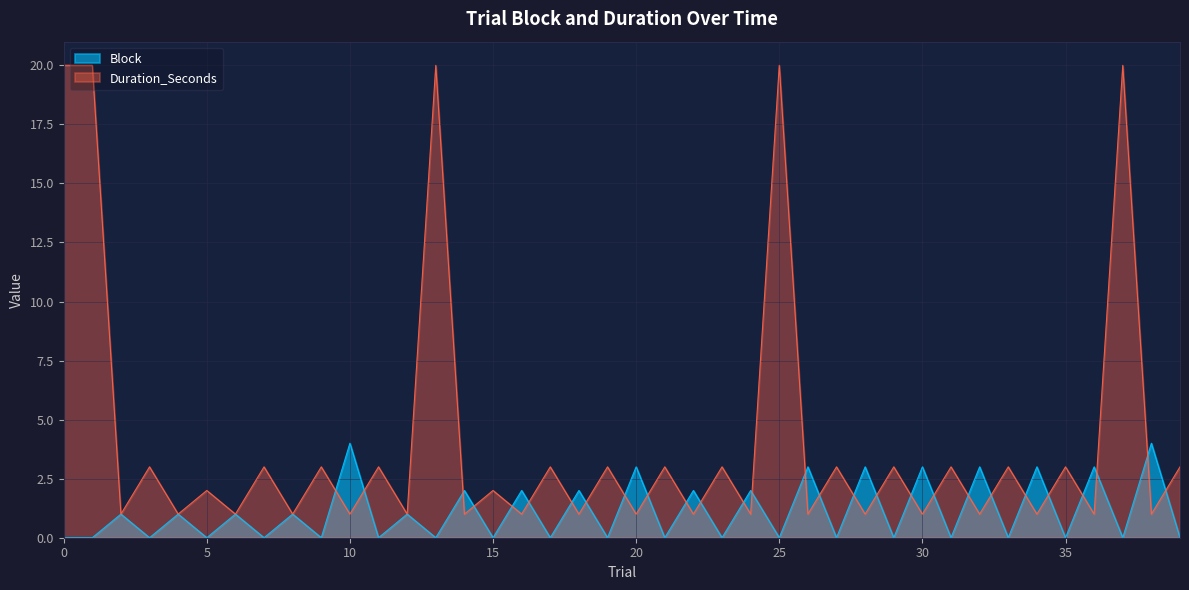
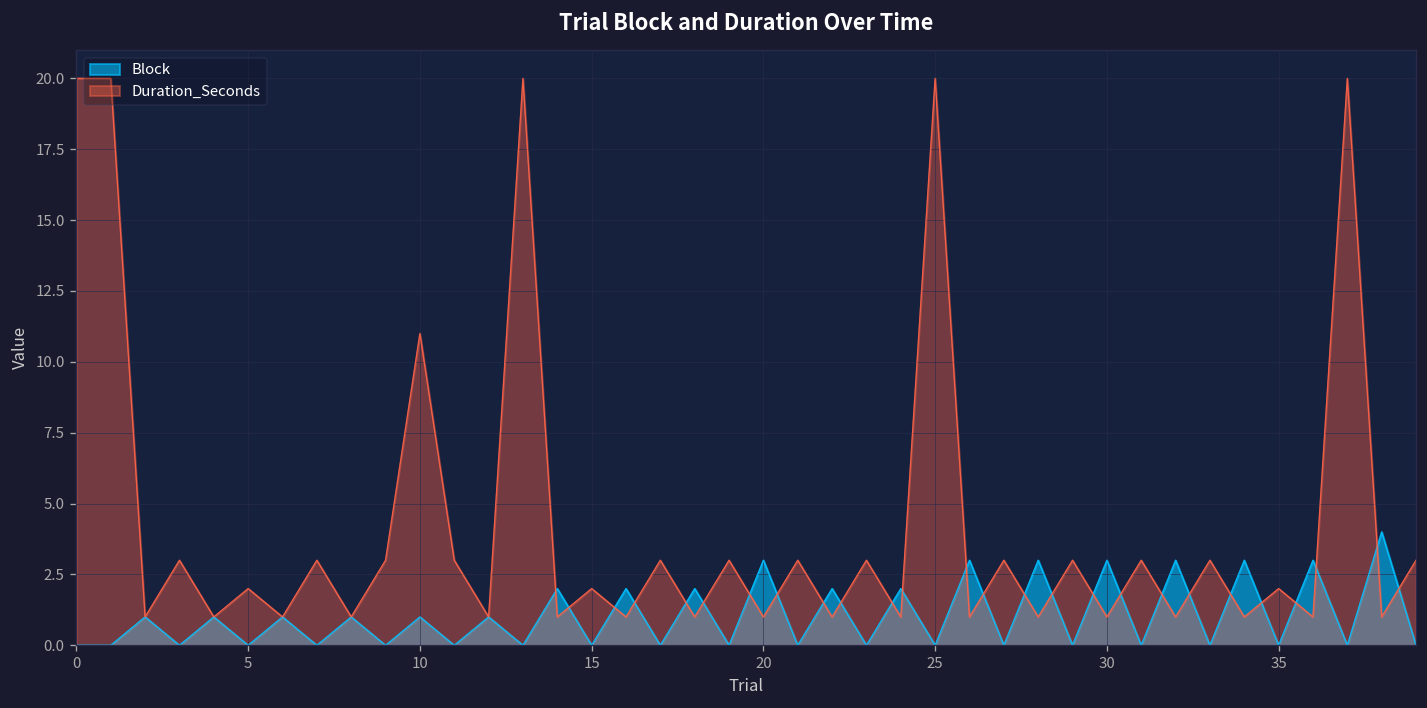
Block, 10: 4 -> 1
Duration_Seconds, 10: 1 -> 11
Duration_Seconds, 35: 3 -> 2
